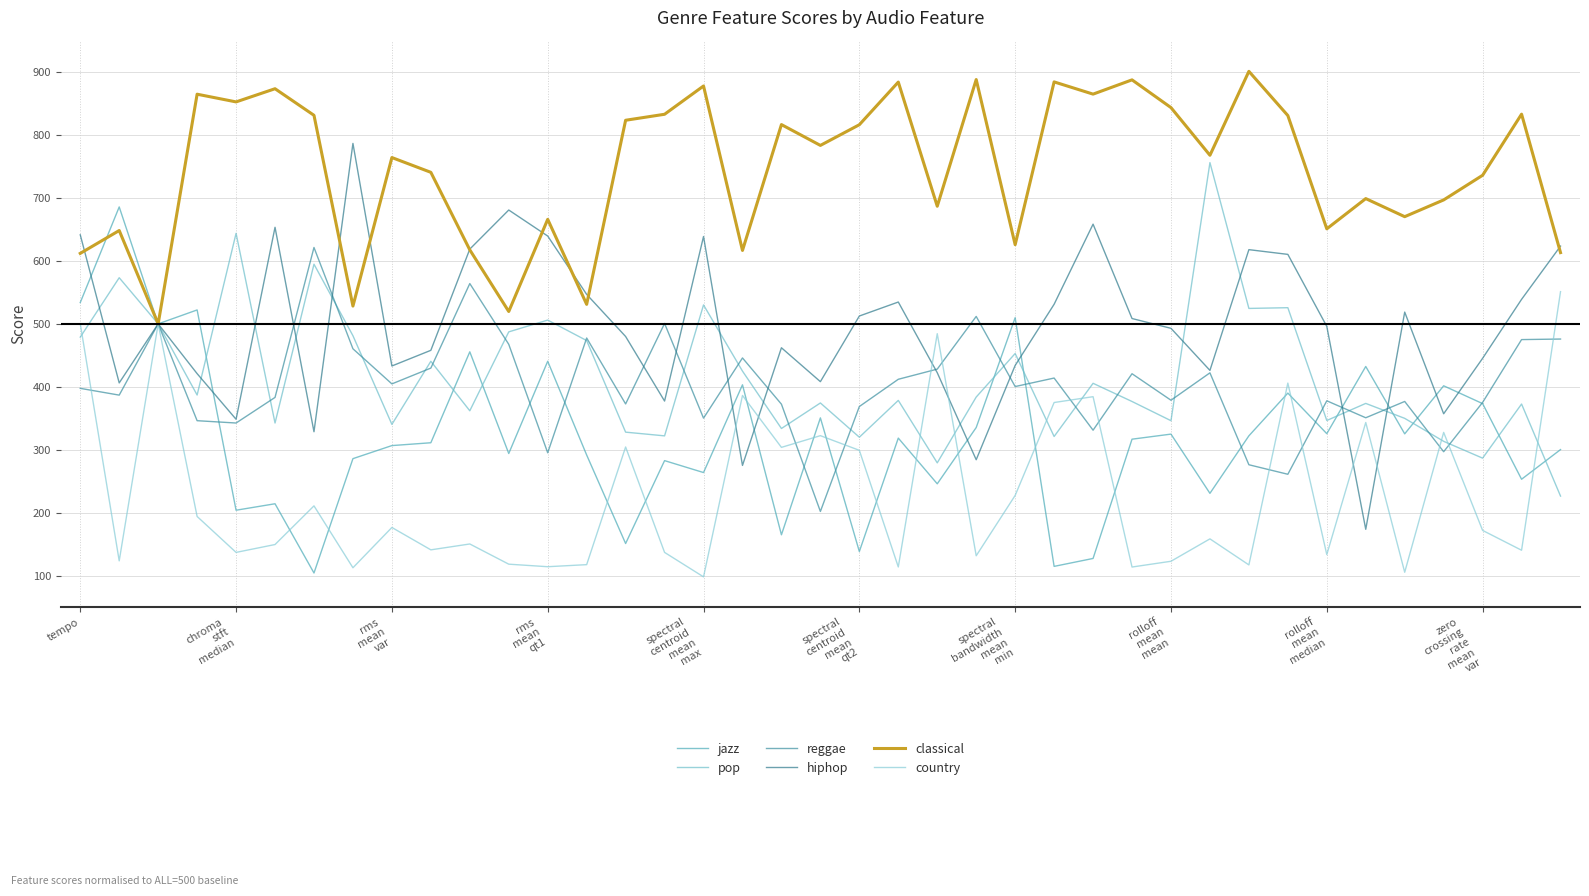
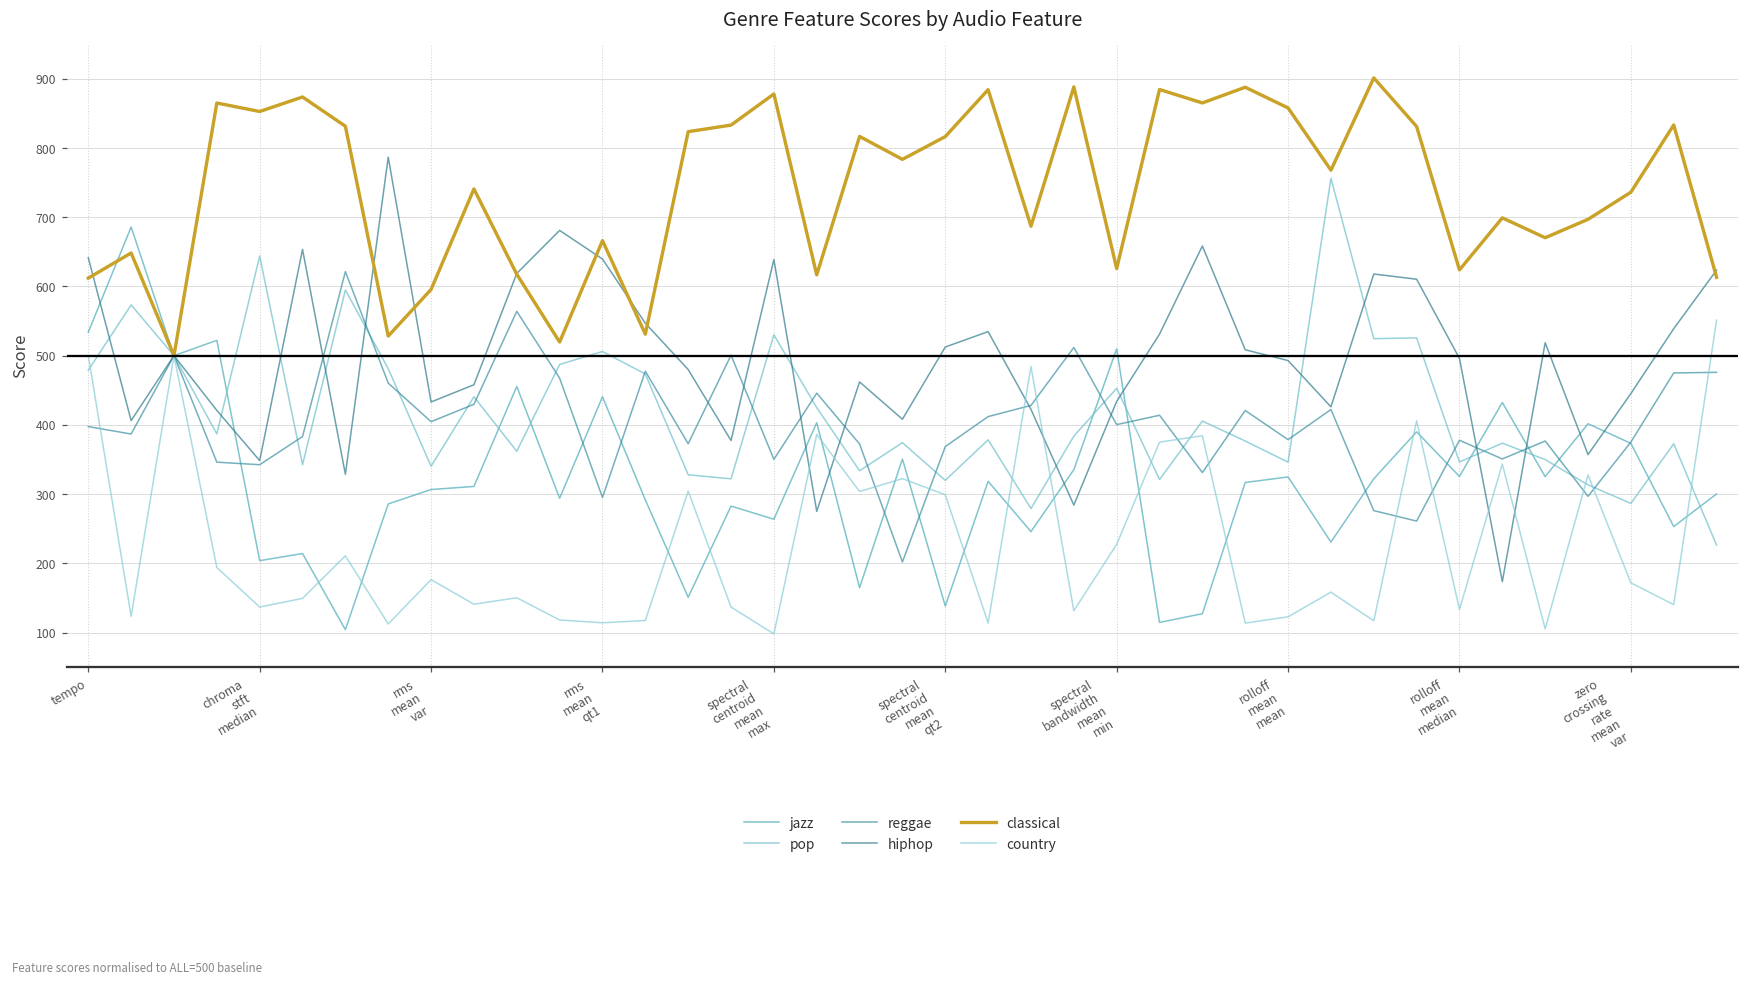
classical, rms mean var: 760 -> 600
classical, rolloff mean mean: 840 -> 860
classical, rolloff mean median: 650 -> 620
